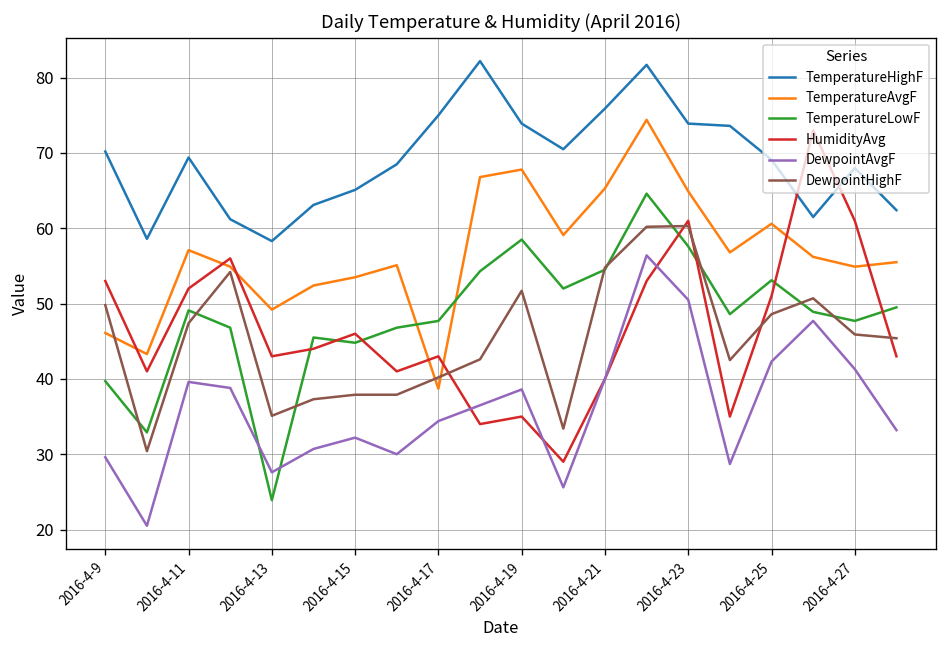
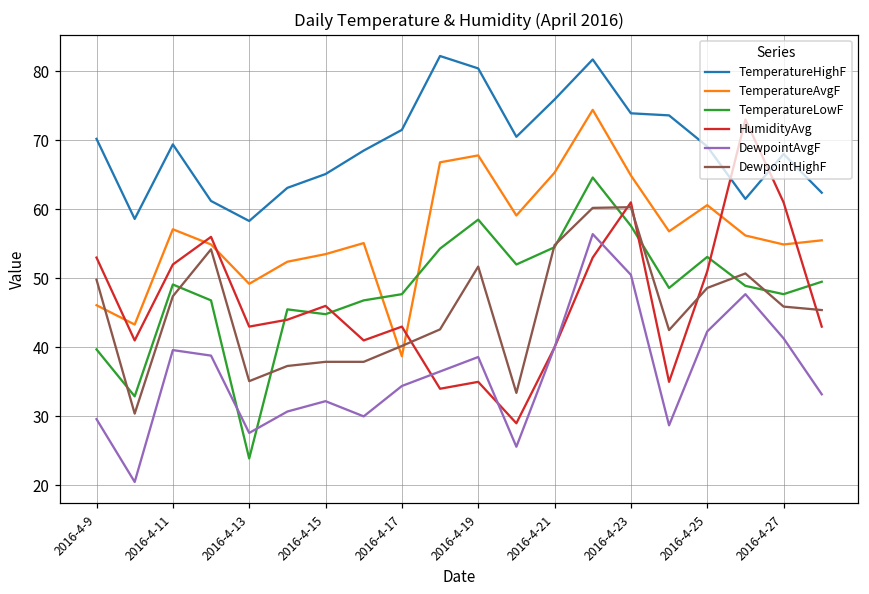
TemperatureHighF, 2016-4-17: 75 -> 72
TemperatureHighF, 2016-4-19: 74 -> 80
